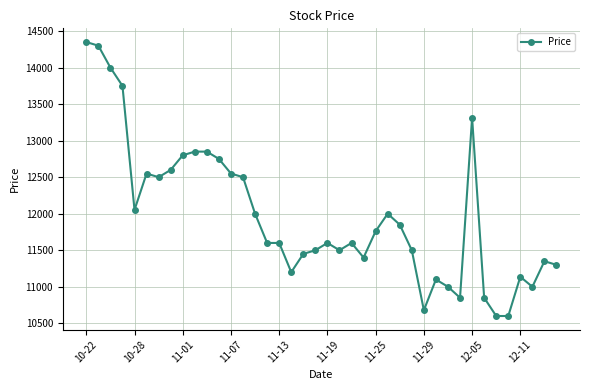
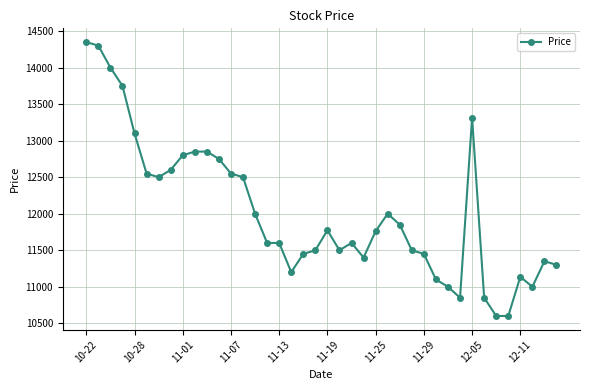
10-28: 12100 -> 13100
11-19: 11600 -> 11800
11-29: 10700 -> 11500
